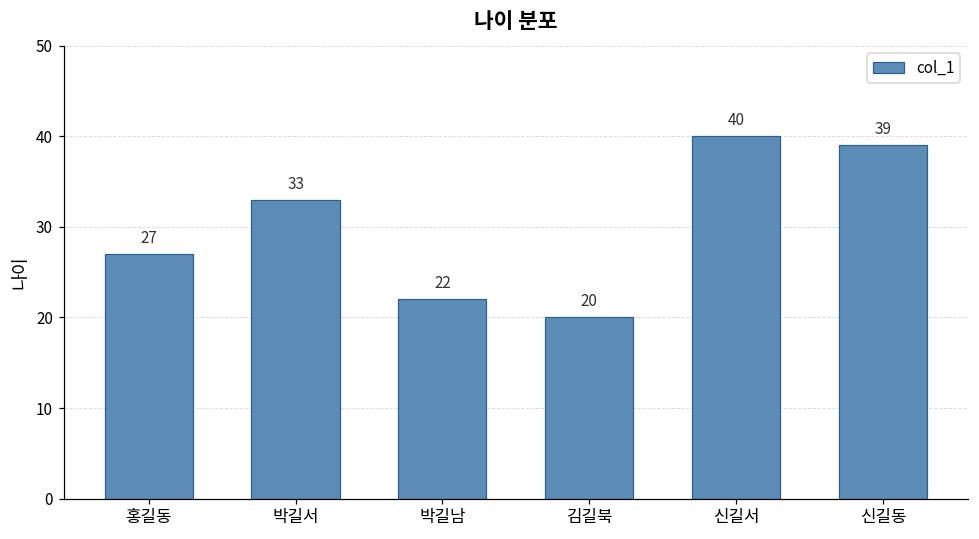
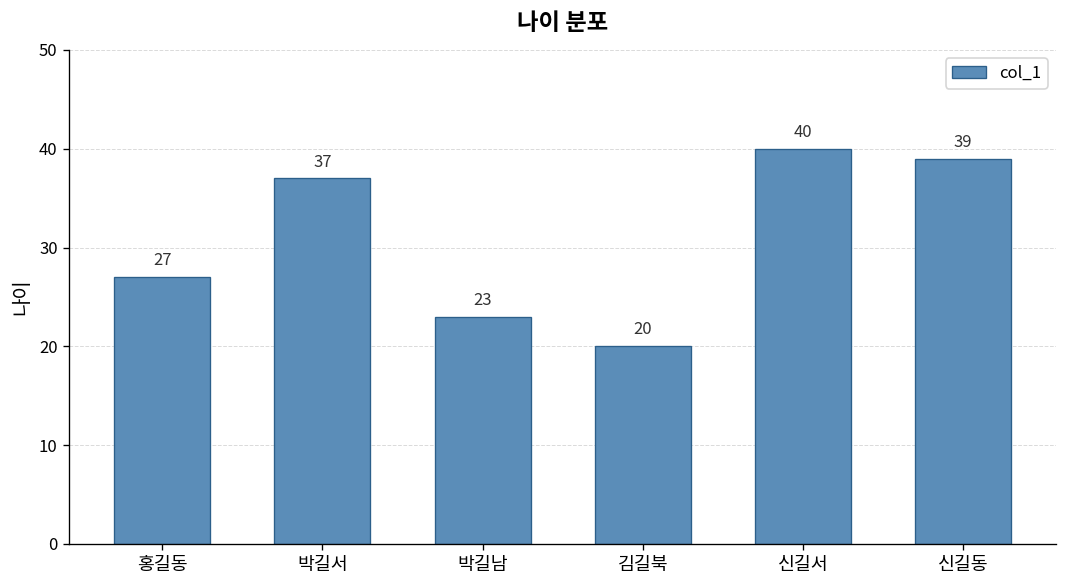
박길서: 33 -> 37
박길남: 22 -> 23
